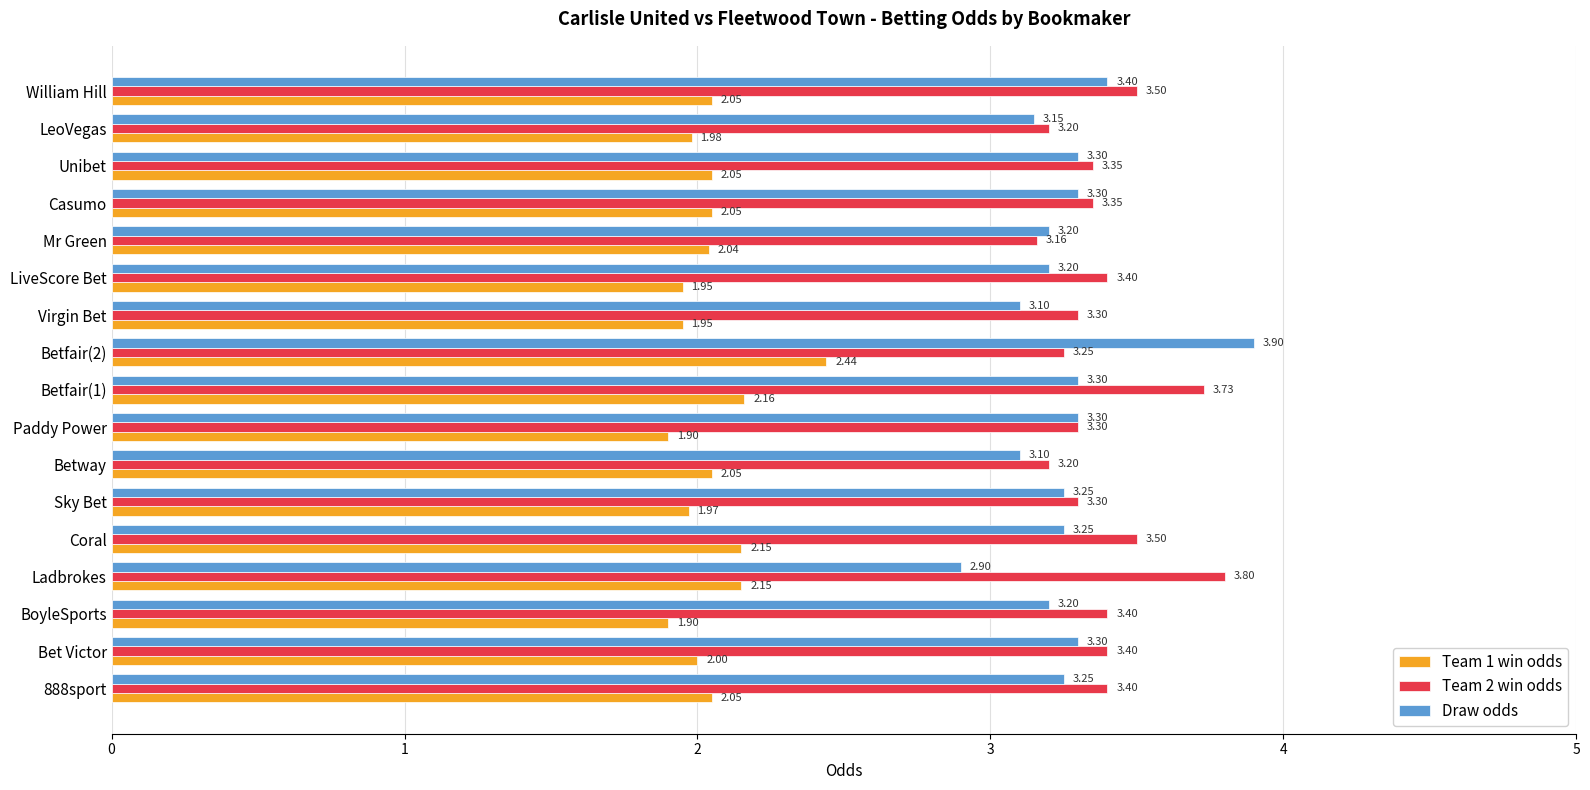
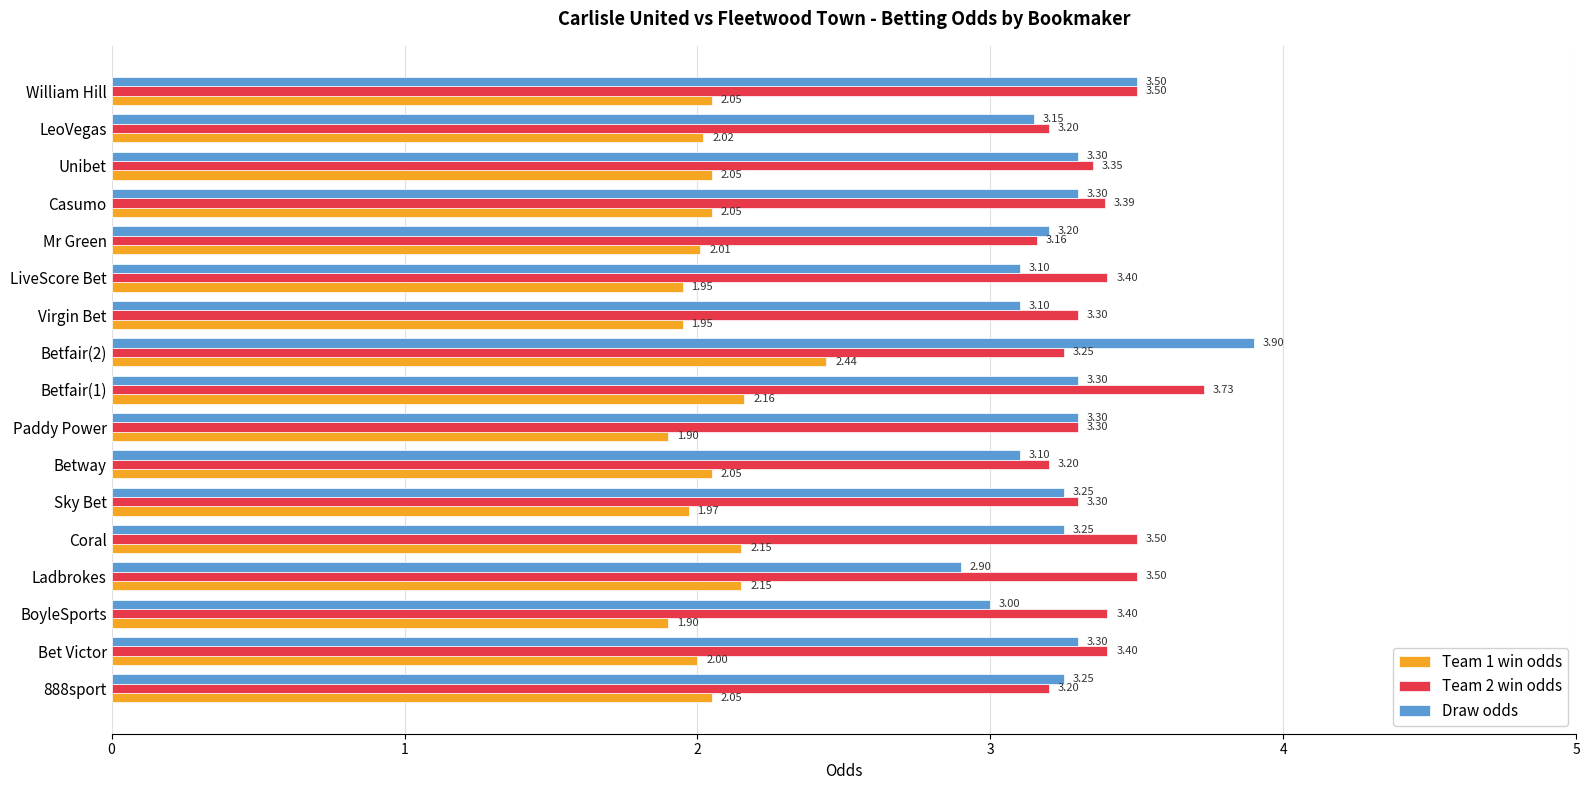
Draw odds, William Hill: 3.40 -> 3.50
Team 1 win odds, LeoVegas: 1.98 -> 2.02
Team 2 win odds, Casumo: 3.35 -> 3.39
Team 1 win odds, Mr Green: 2.04 -> 2.01
Draw odds, LiveScore Bet: 3.20 -> 3.10
Team 2 win odds, Ladbrokes: 3.80 -> 3.50
Draw odds, BoyleSports: 3.20 -> 3.00
Team 2 win odds, 888sport: 3.40 -> 3.20
